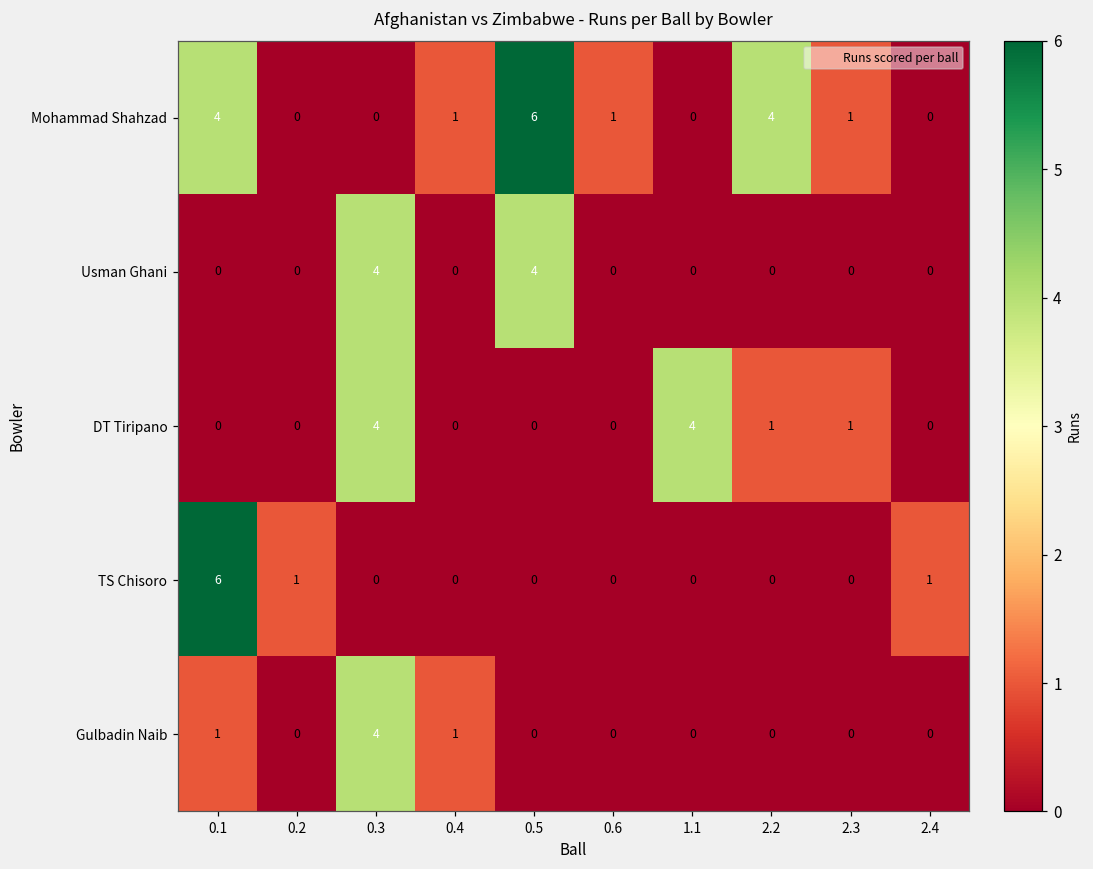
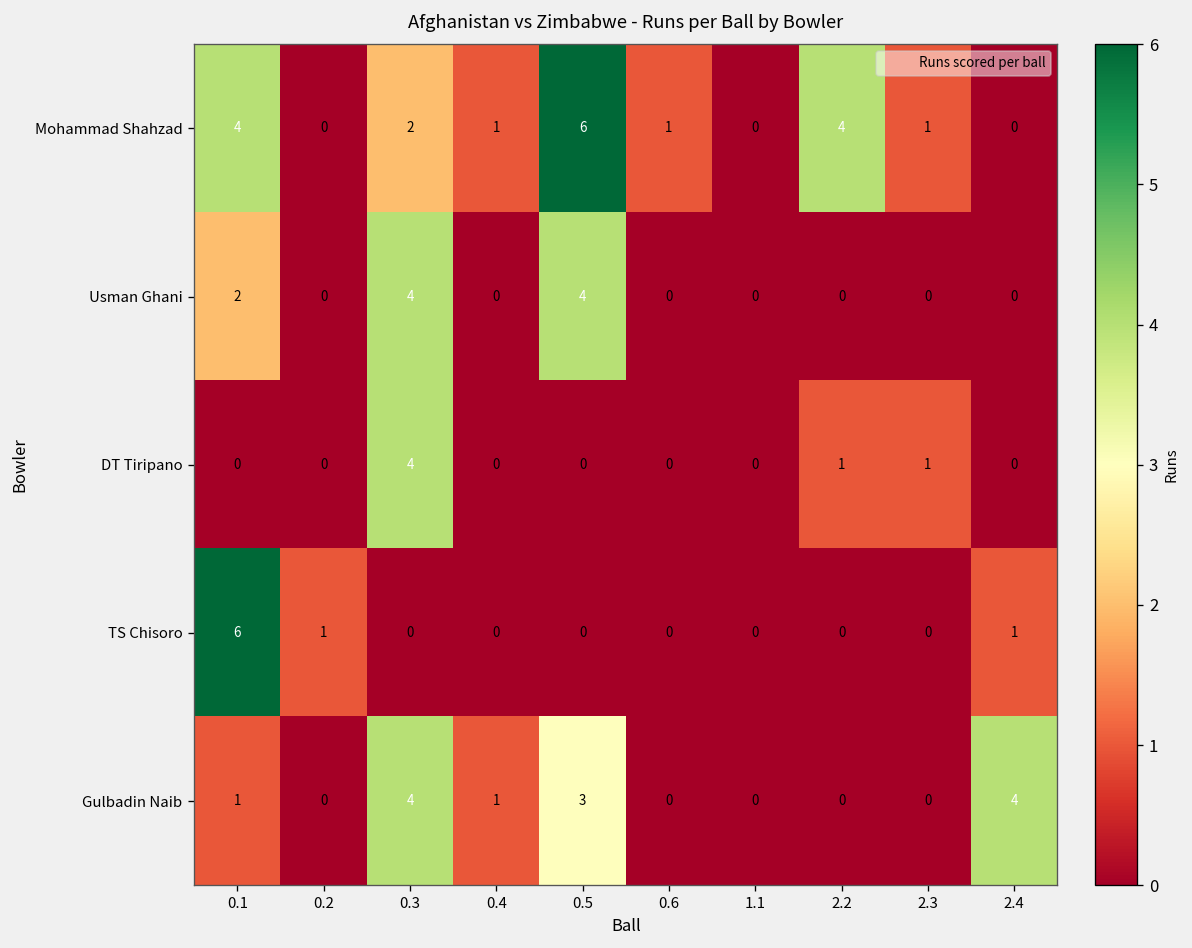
Mohammad Shahzad, 0.3: 0 -> 2
Usman Ghani, 0.1: 0 -> 2
DT Tiripano, 1.1: 4 -> 0
Gulbadin Naib, 0.5: 0 -> 3
Gulbadin Naib, 2.4: 0 -> 4
